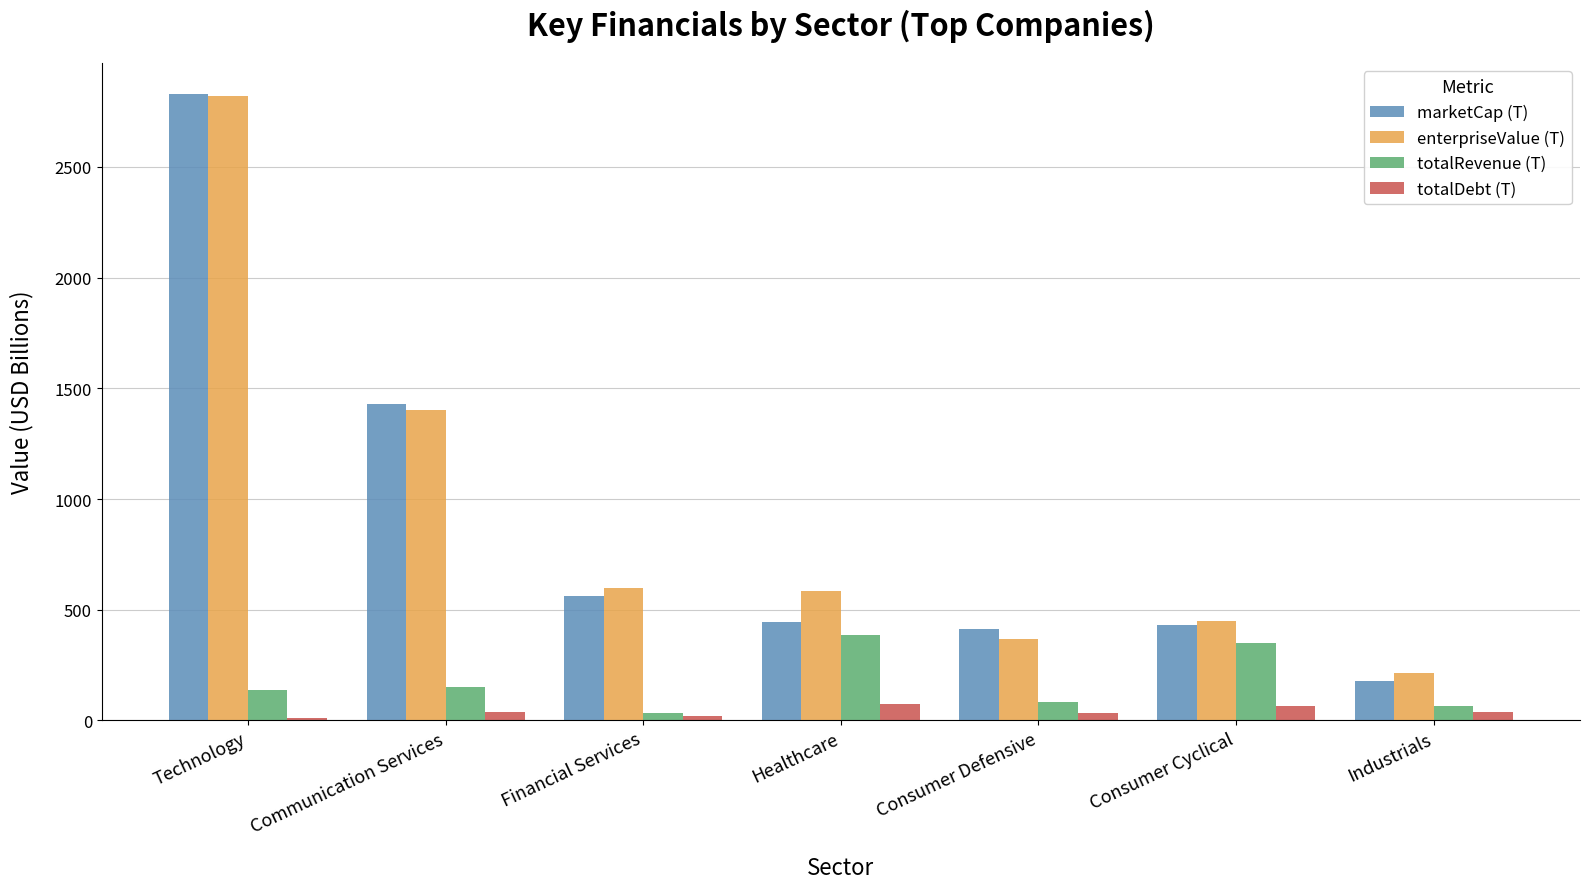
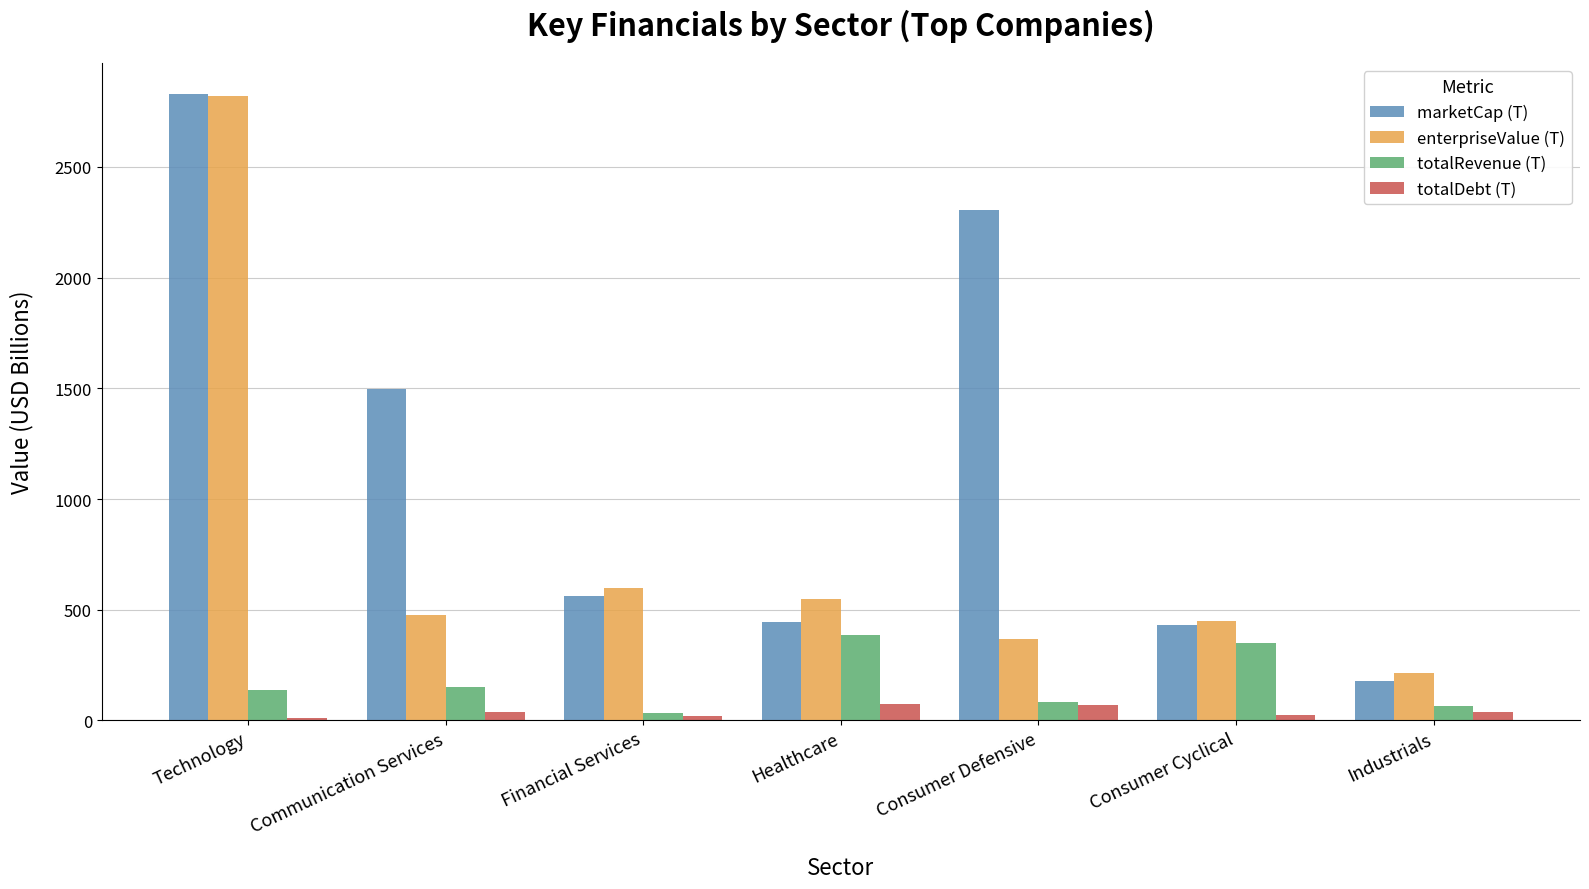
marketCap (T), Communication Services: 1430 -> 1500
enterpriseValue (T), Communication Services: 1400 -> 480
enterpriseValue (T), Healthcare: 580 -> 550
marketCap (T), Consumer Defensive: 410 -> 2300
totalDebt (T), Consumer Defensive: 30 -> 70
totalDebt (T), Consumer Cyclical: 70 -> 30
